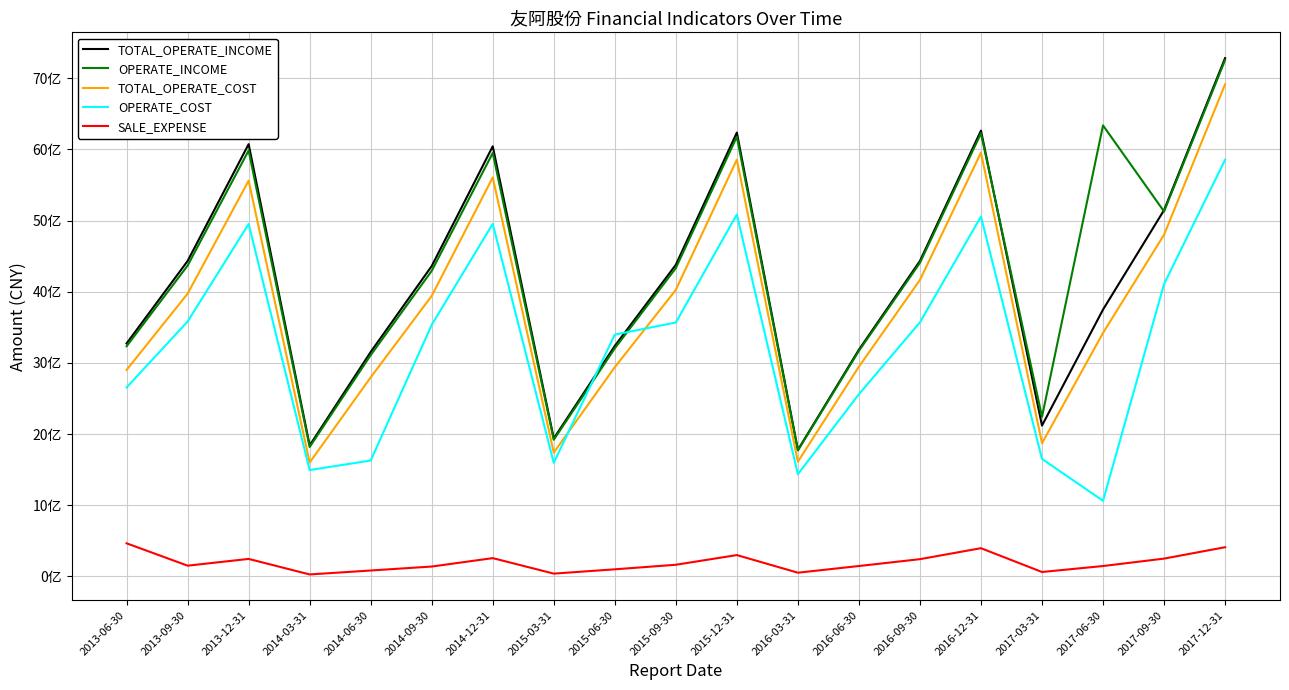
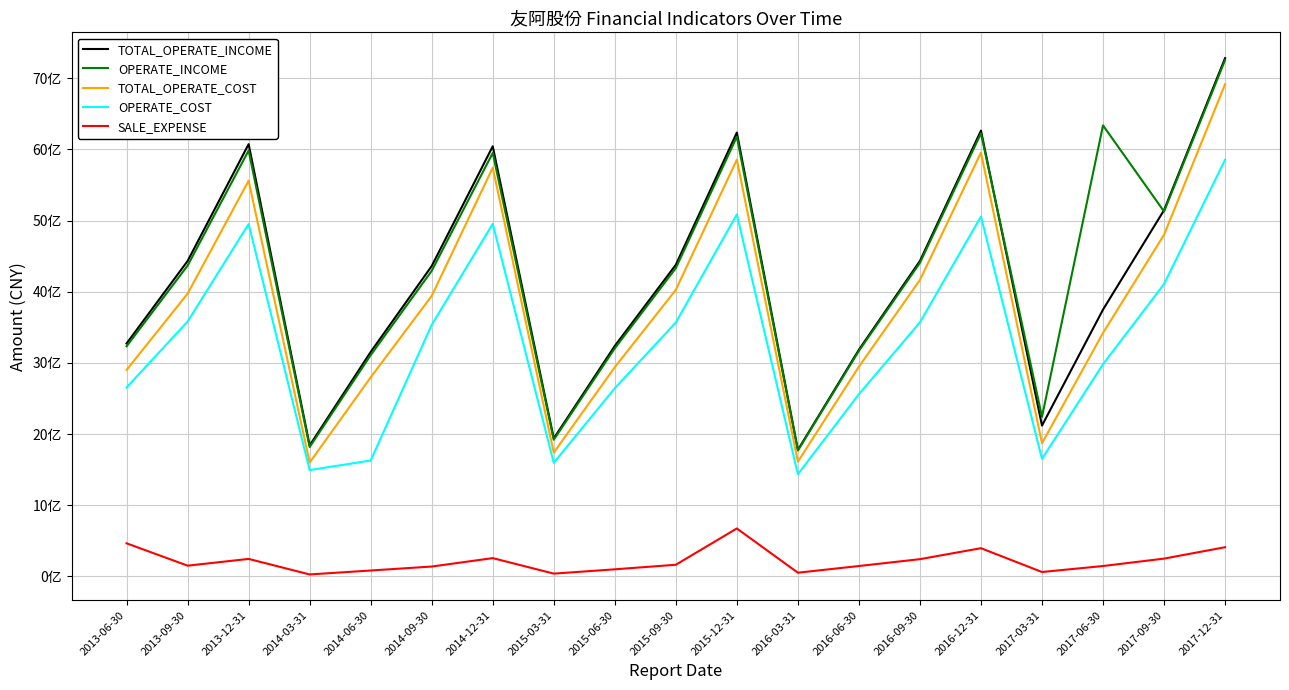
TOTAL_OPERATE_COST, 2014-12-31: 56亿 -> 57亿
OPERATE_COST, 2015-06-30: 34亿 -> 26亿
SALE_EXPENSE, 2015-12-31: 3亿 -> 7亿
OPERATE_COST, 2017-06-30: 11亿 -> 30亿
